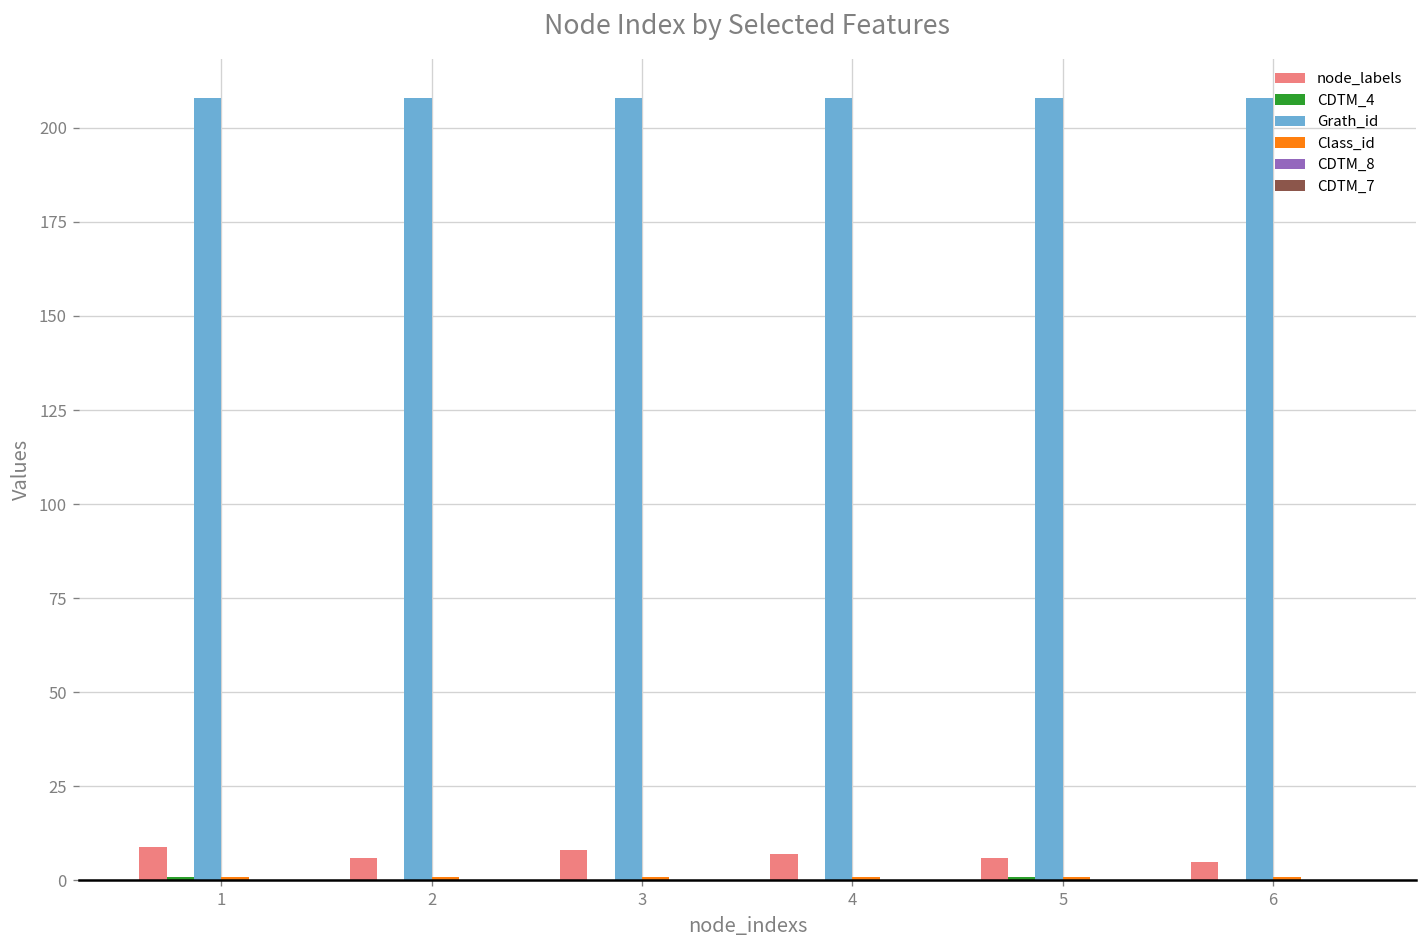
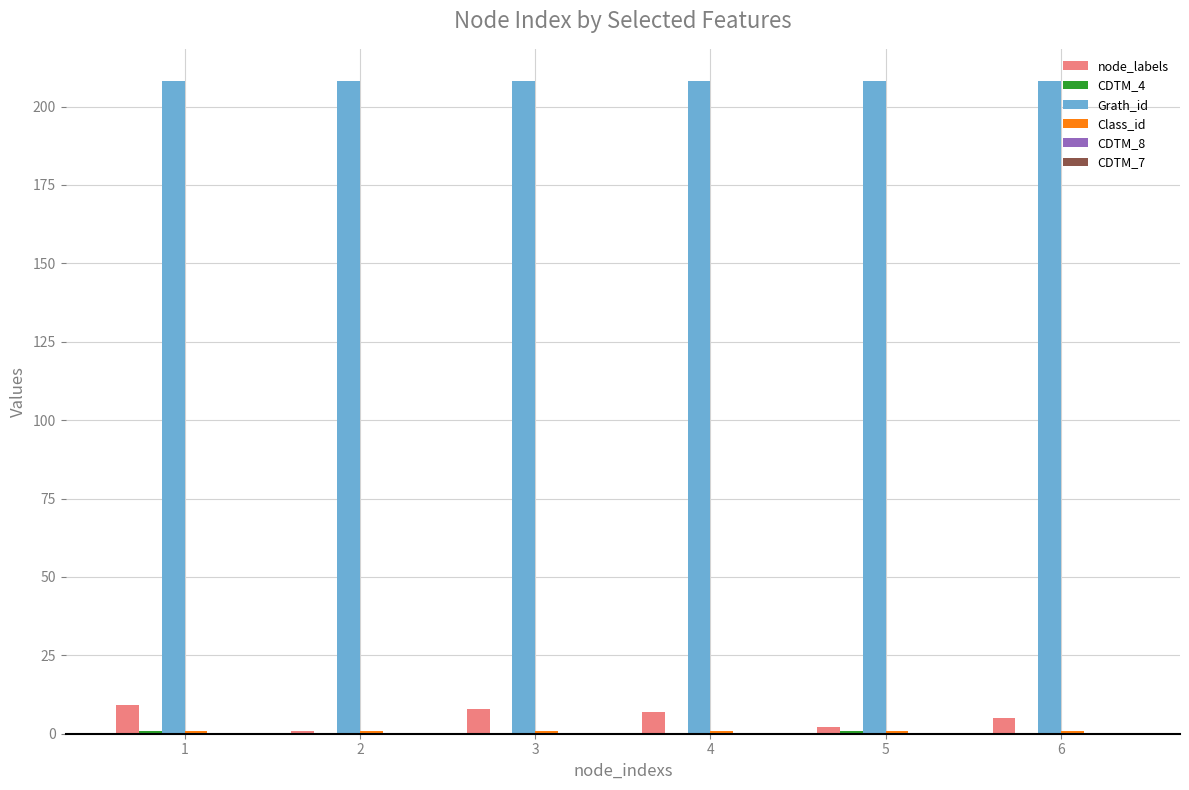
node_labels, 2: 6 -> 1
node_labels, 5: 6 -> 2
